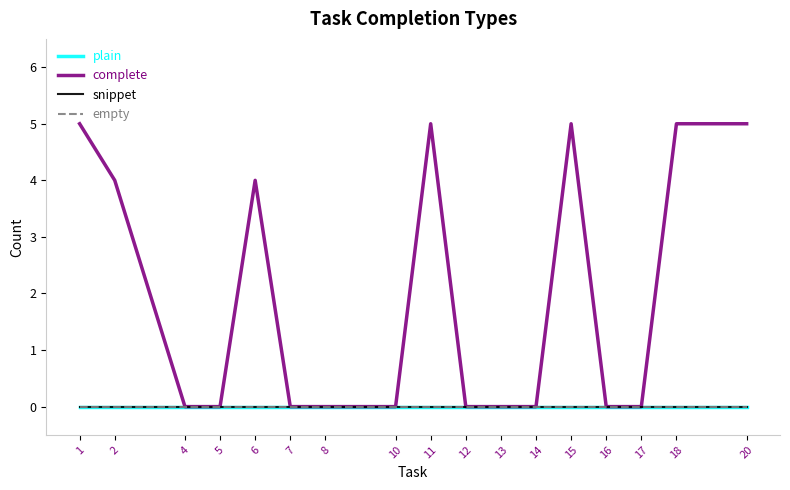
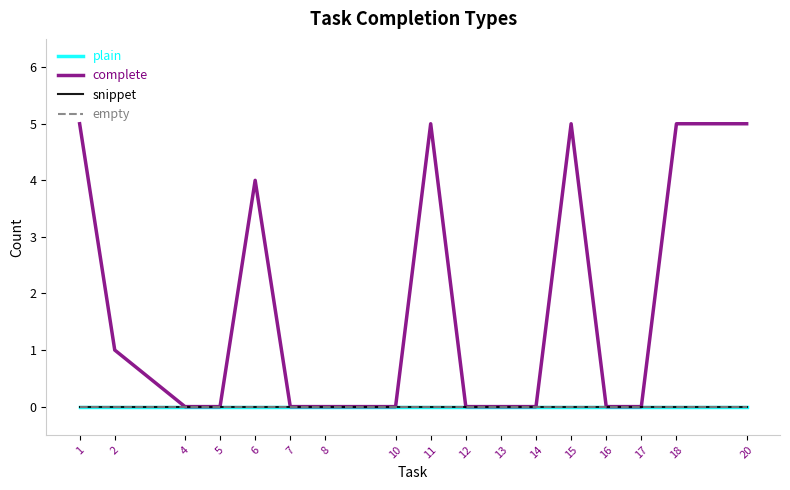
complete, 2: 4 -> 1
